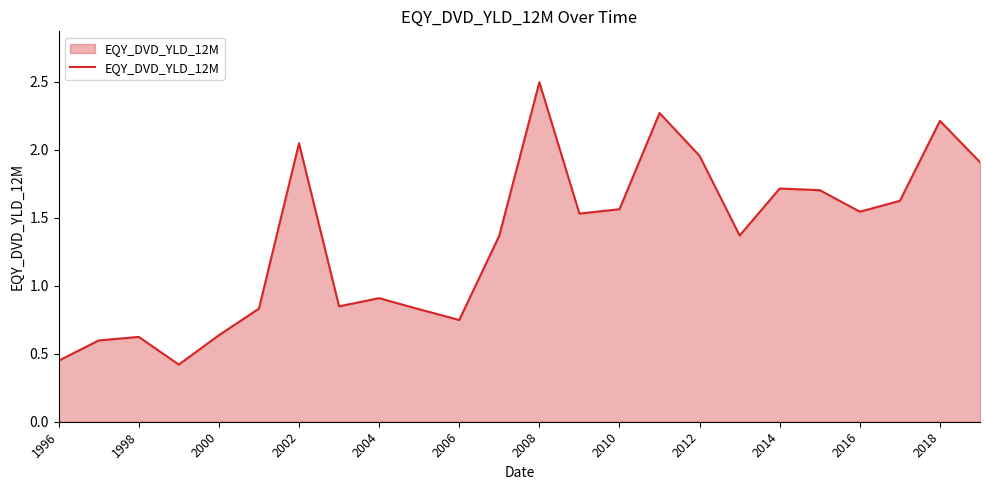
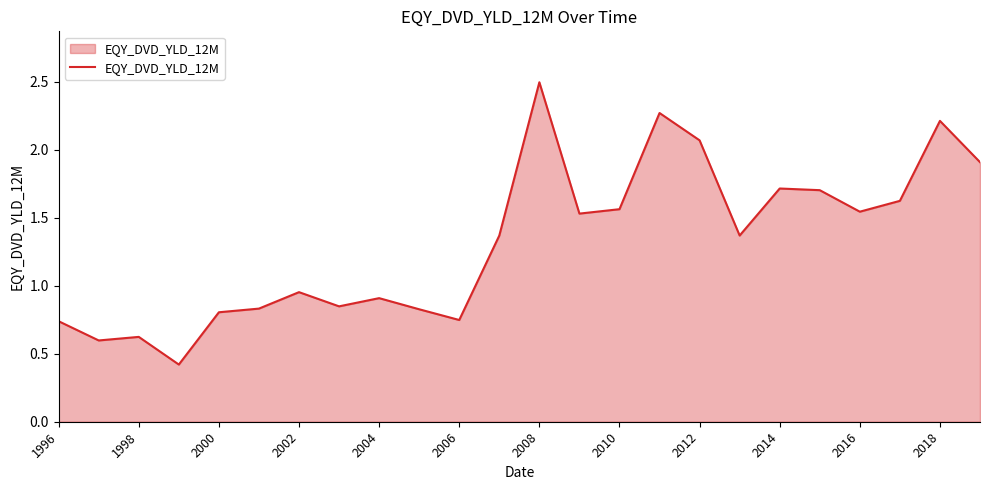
1996: 0.45 -> 0.74
2000: 0.64 -> 0.81
2002: 2.05 -> 0.95
2012: 1.96 -> 2.07
